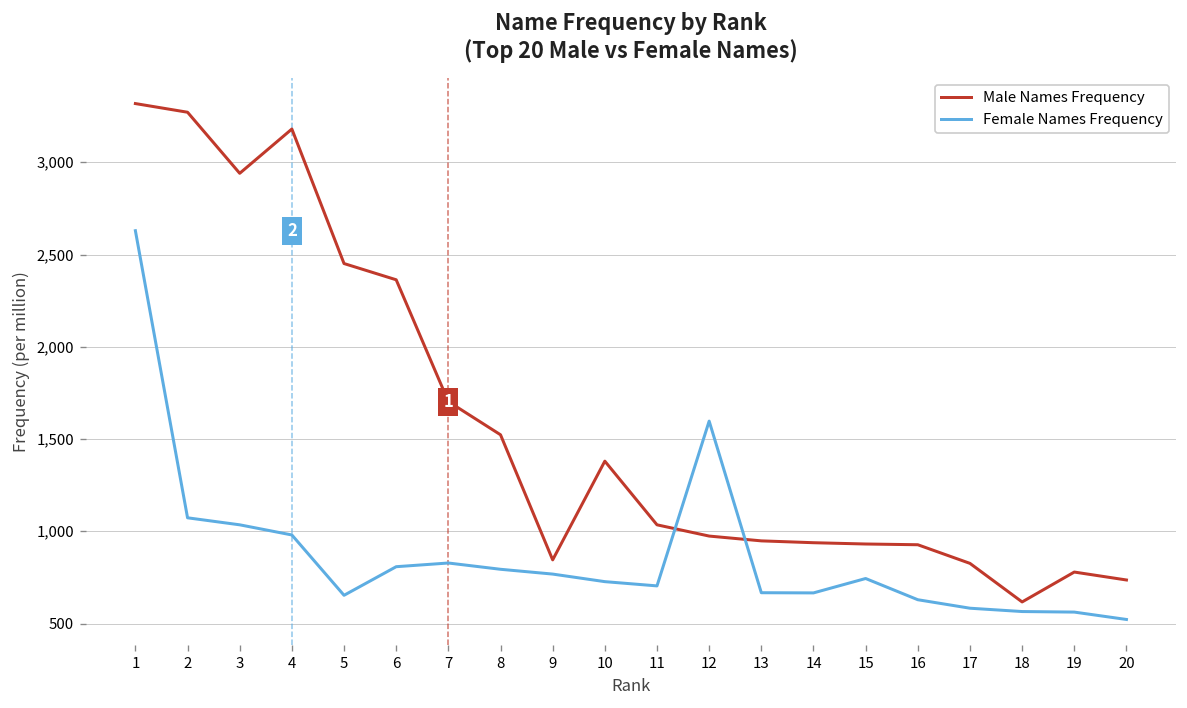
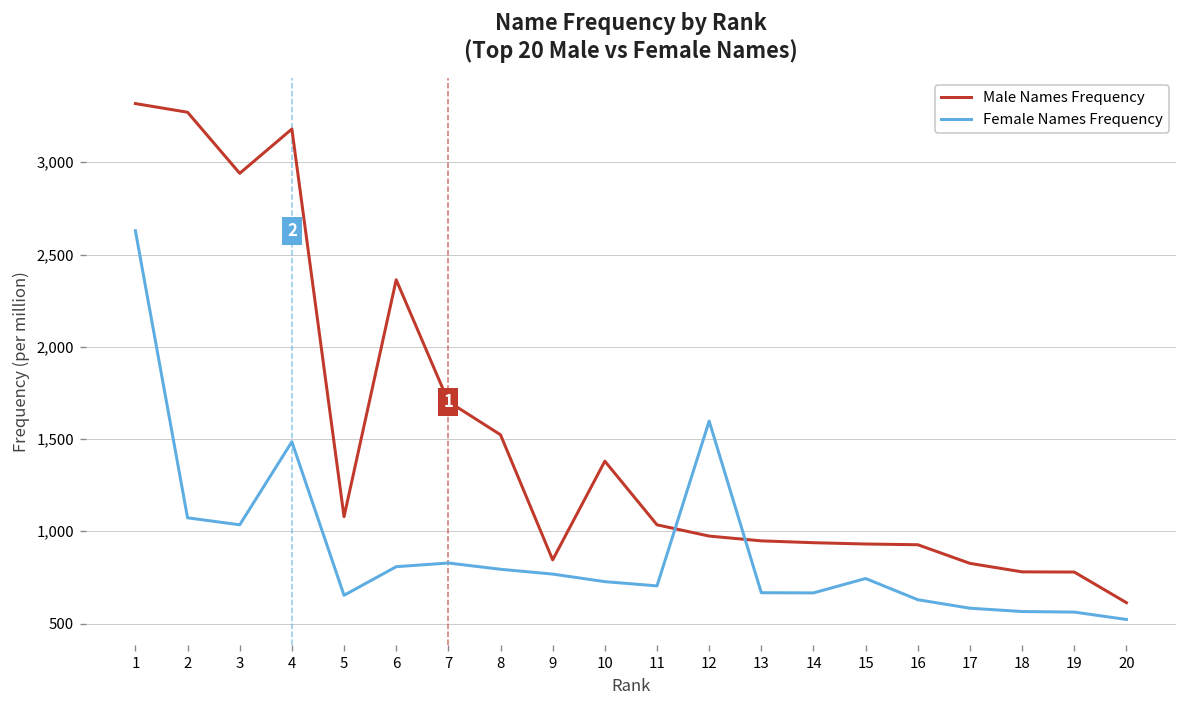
Female Names Frequency, 4: 980 -> 1,490
Male Names Frequency, 5: 2,450 -> 1,080
Male Names Frequency, 18: 620 -> 780
Male Names Frequency, 20: 740 -> 610
